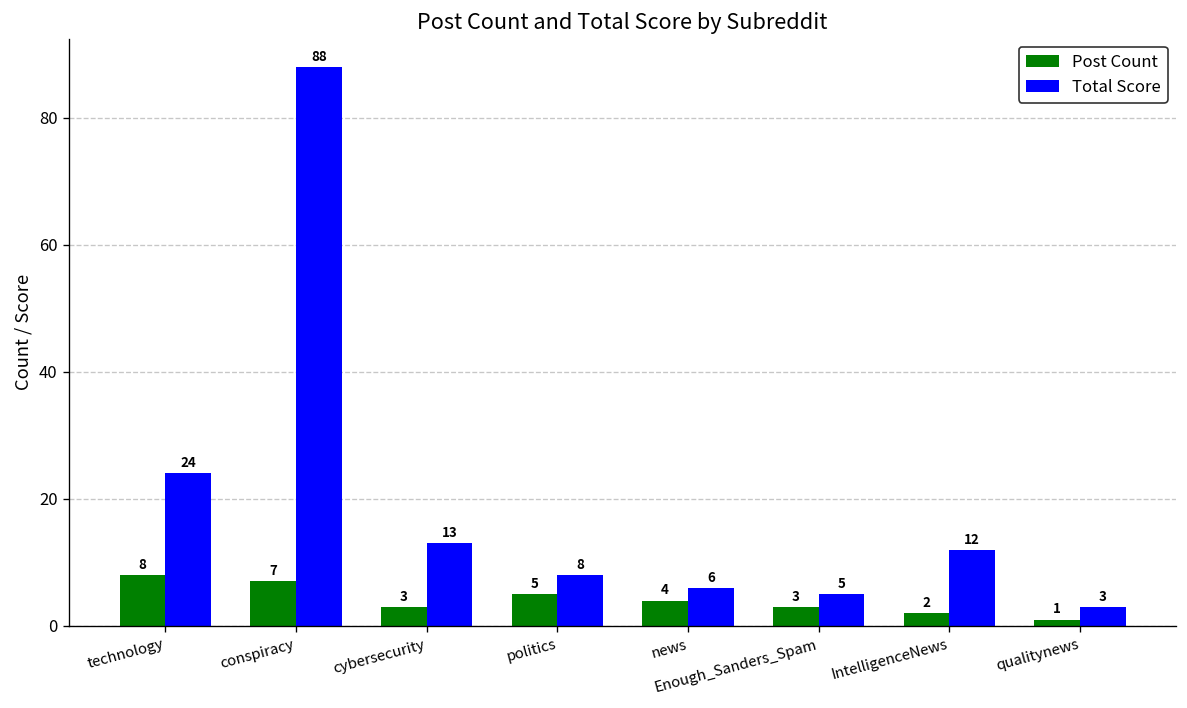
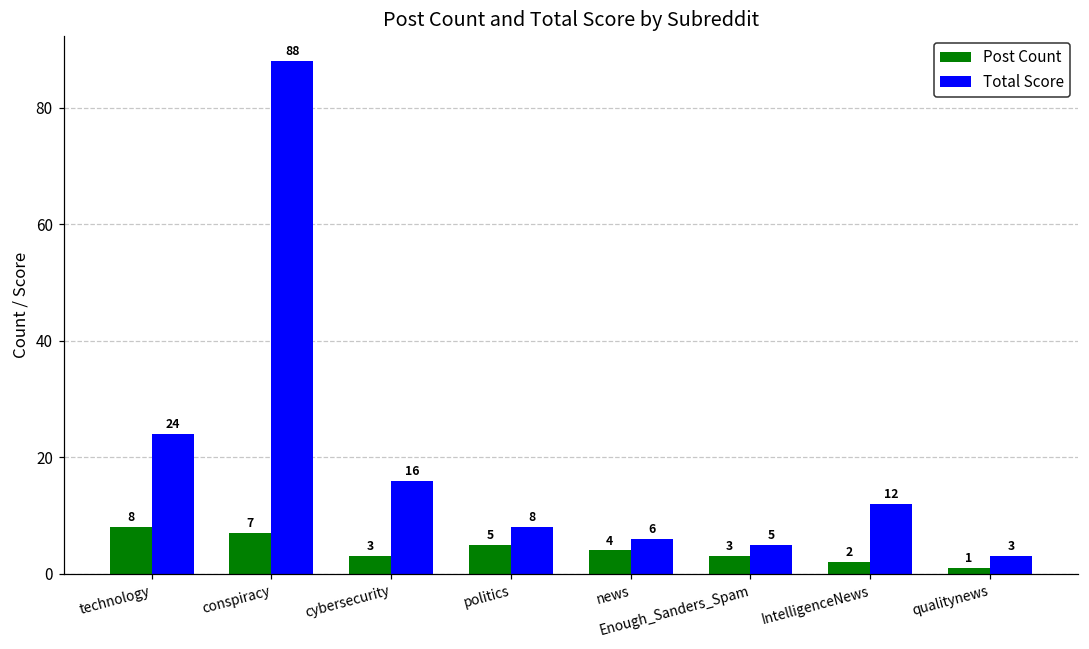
Total Score, cybersecurity: 13 -> 16
